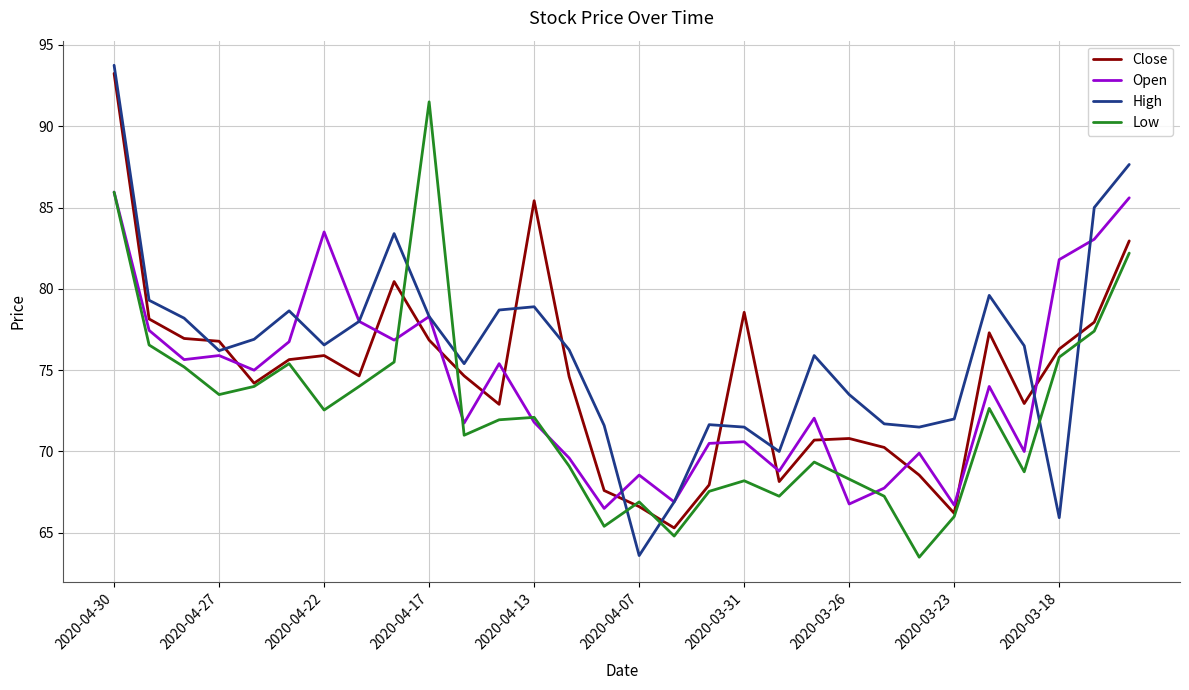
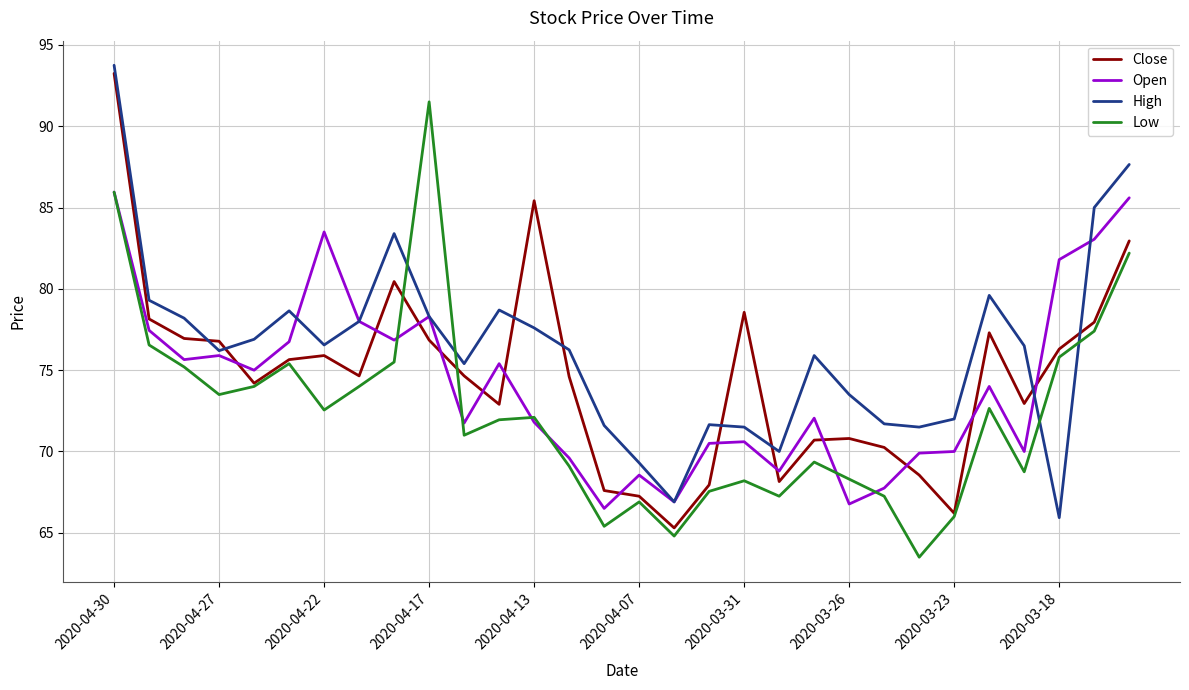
High, 2020-04-13: 78.9 -> 77.6
Close, 2020-04-07: 66.6 -> 67.3
High, 2020-04-07: 63.6 -> 69.3
Open, 2020-03-23: 66.7 -> 70.0
